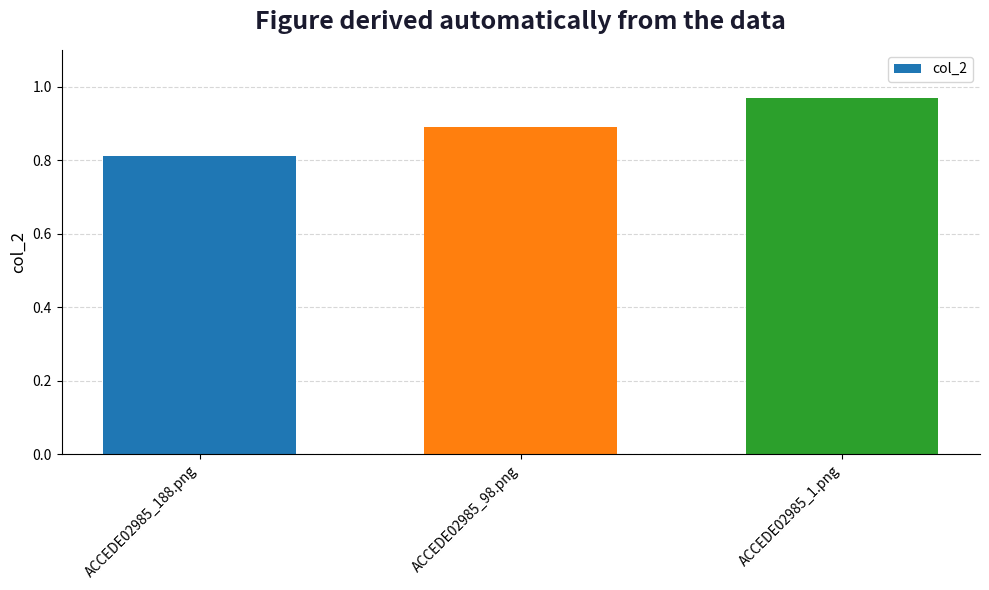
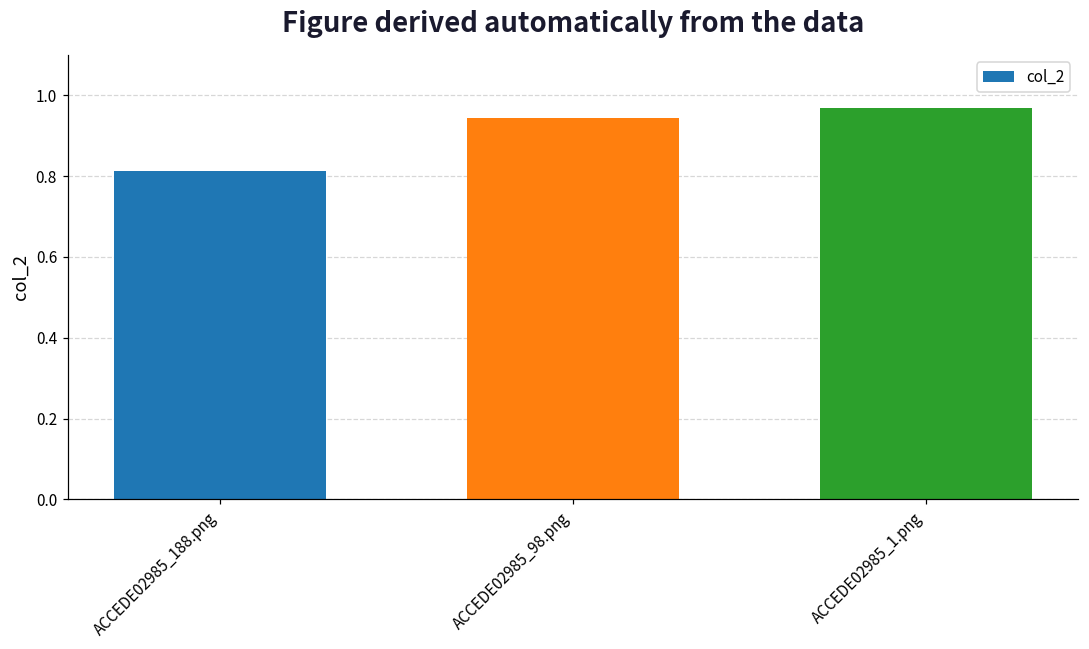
ACCEDE02985_98.png: 0.89 -> 0.94
